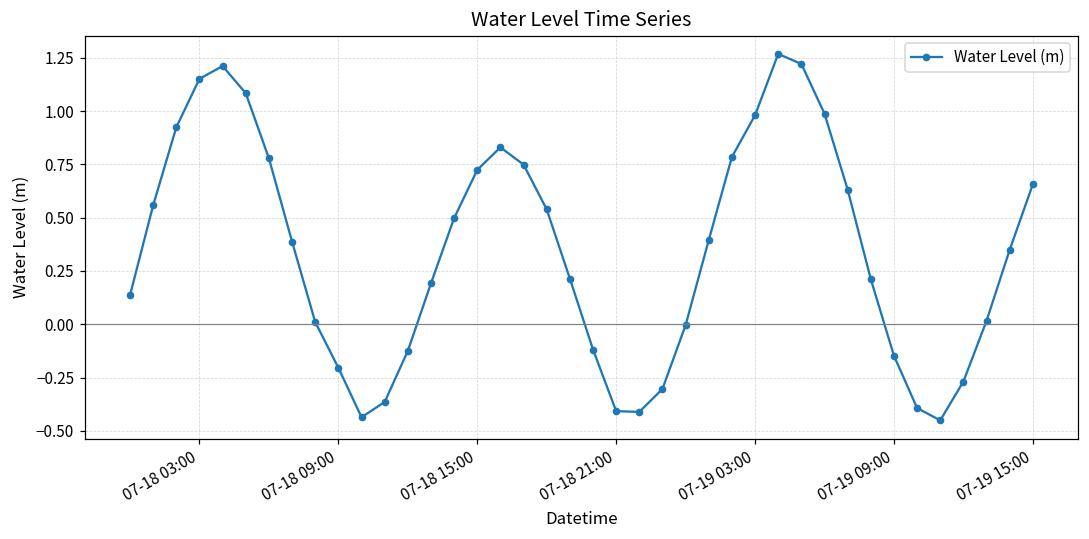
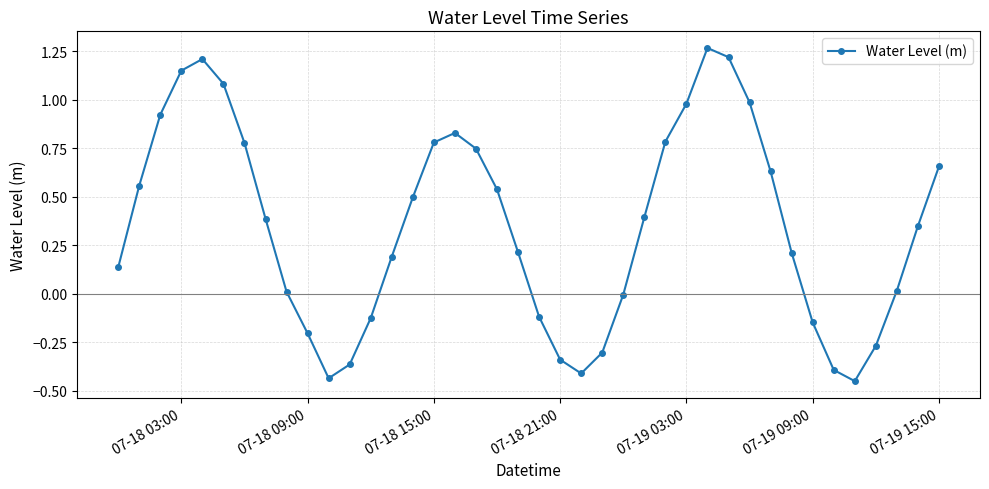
07-18 15:00: 0.72 -> 0.78
07-18 21:00: -0.41 -> -0.34
